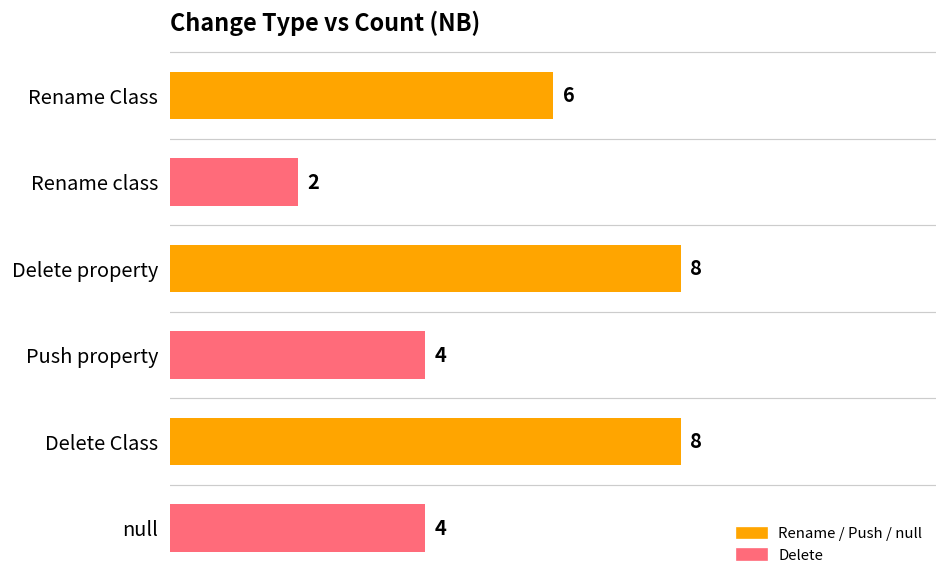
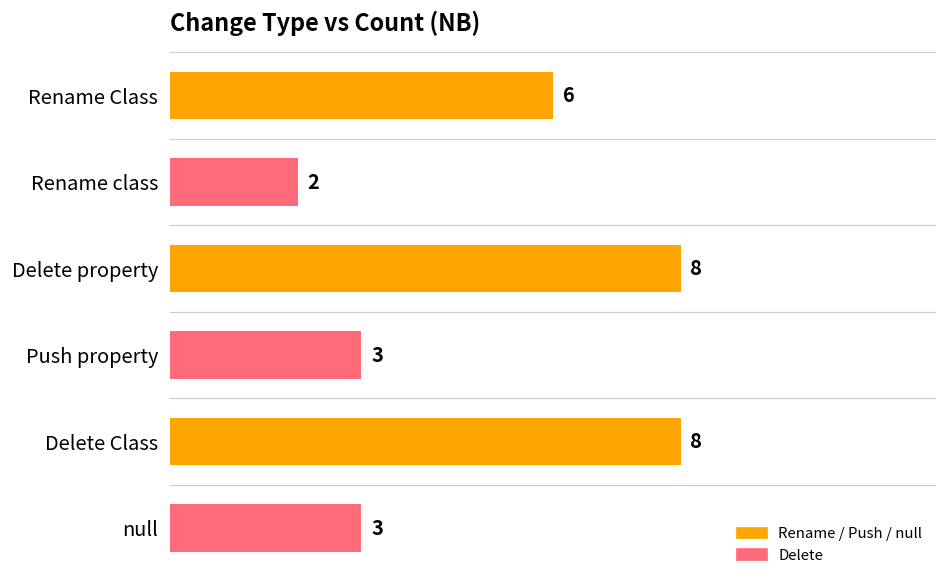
Push property: 4 -> 3
null: 4 -> 3
